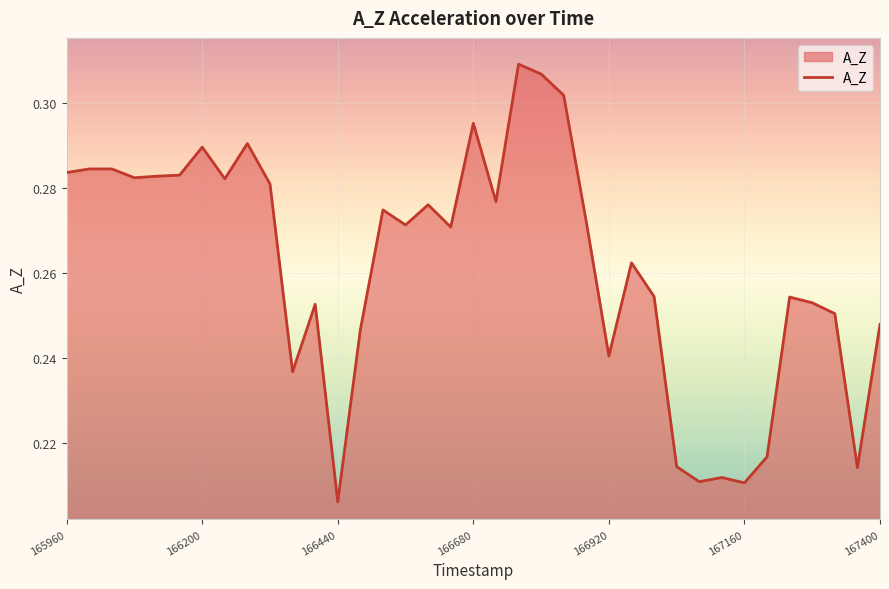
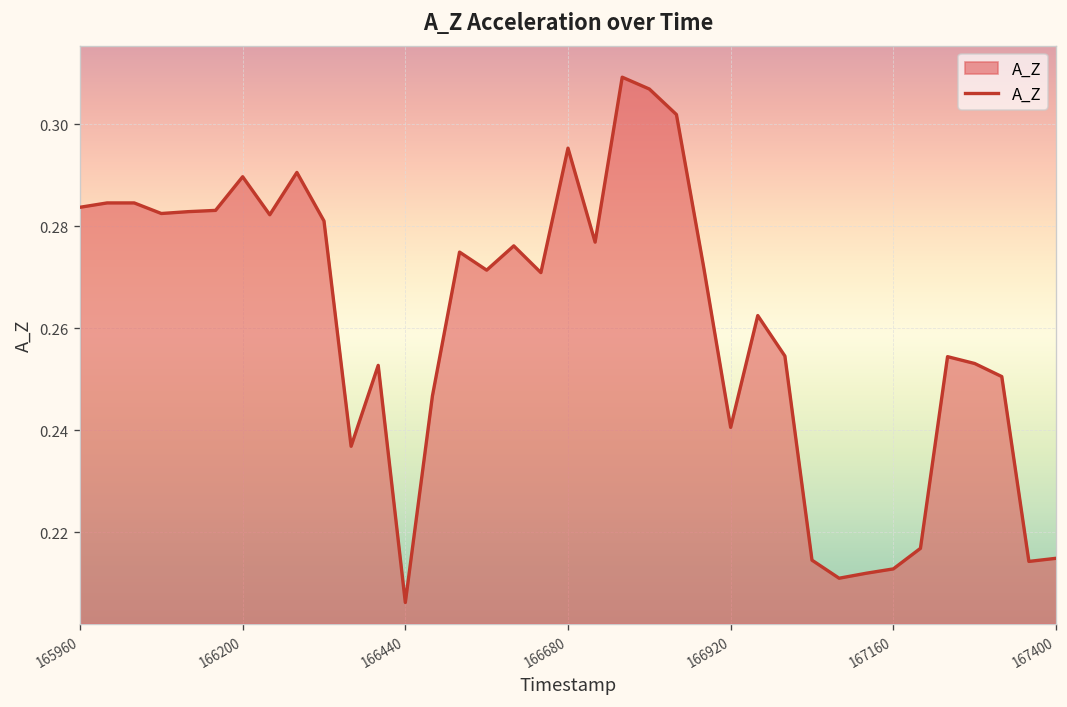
167160: 0.211 -> 0.213
167400: 0.248 -> 0.215
